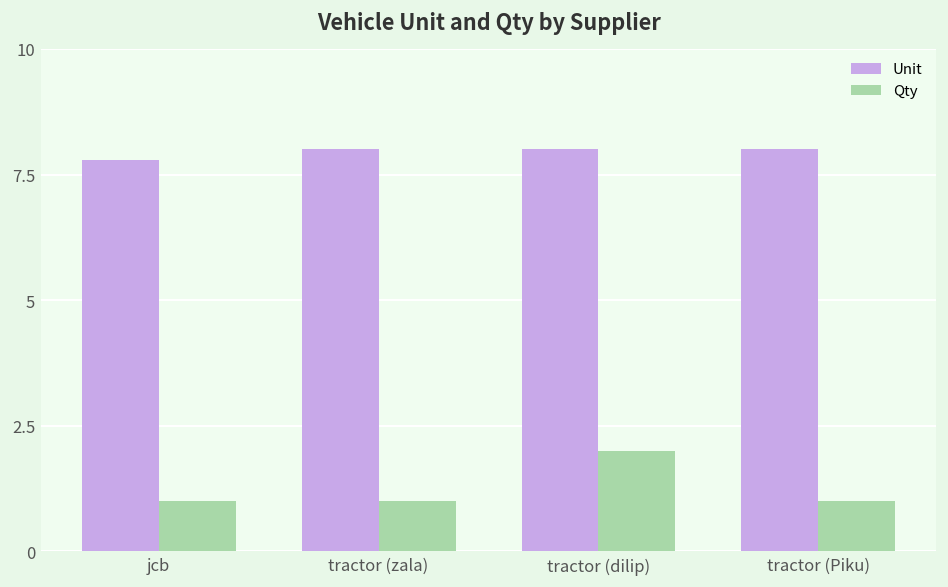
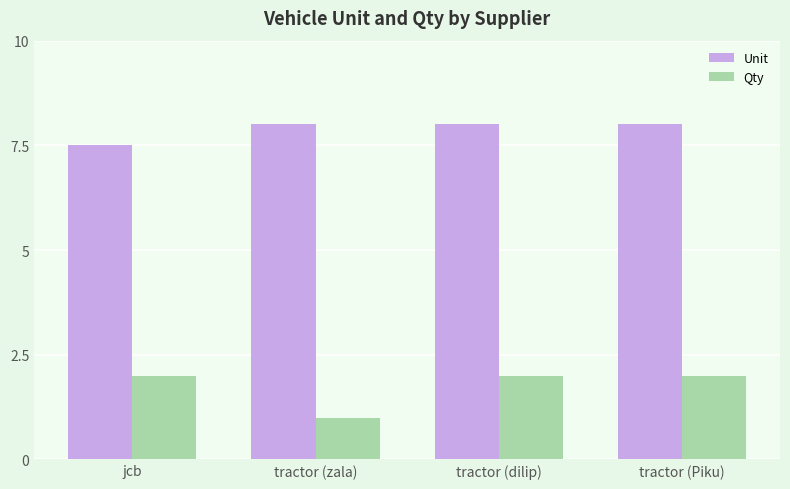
Unit, jcb: 7.8 -> 7.5
Qty, jcb: 1 -> 2
Qty, tractor (Piku): 1 -> 2
